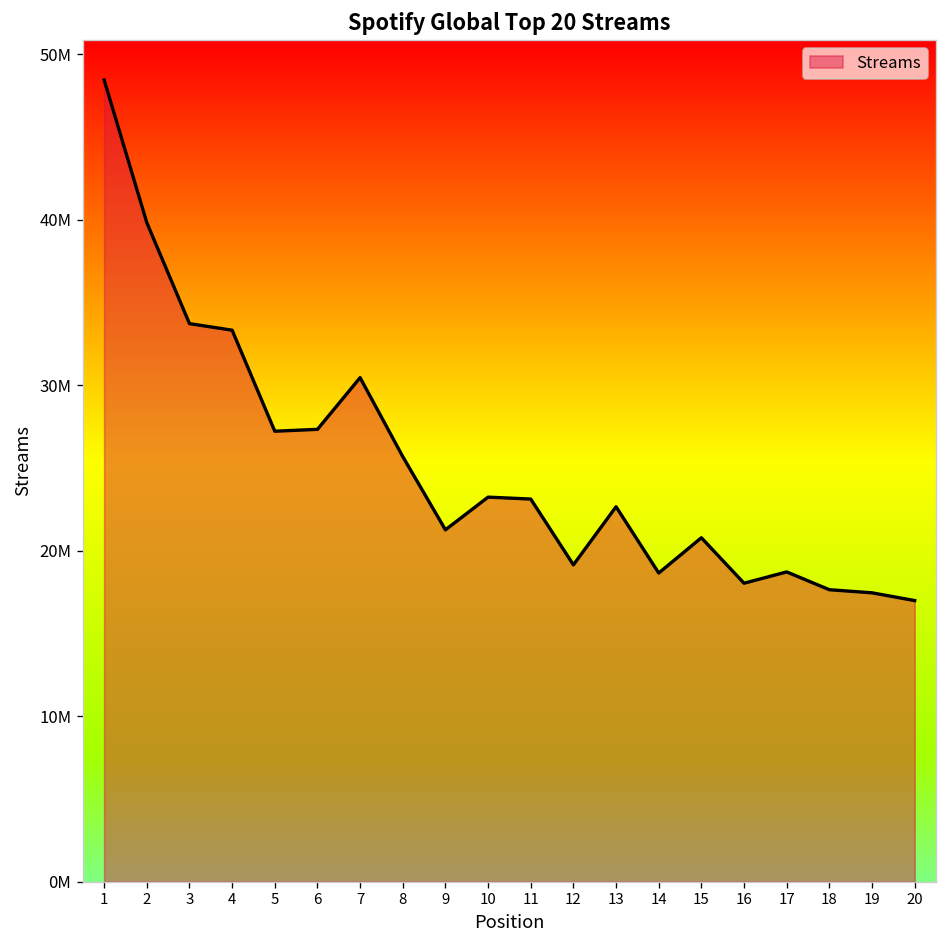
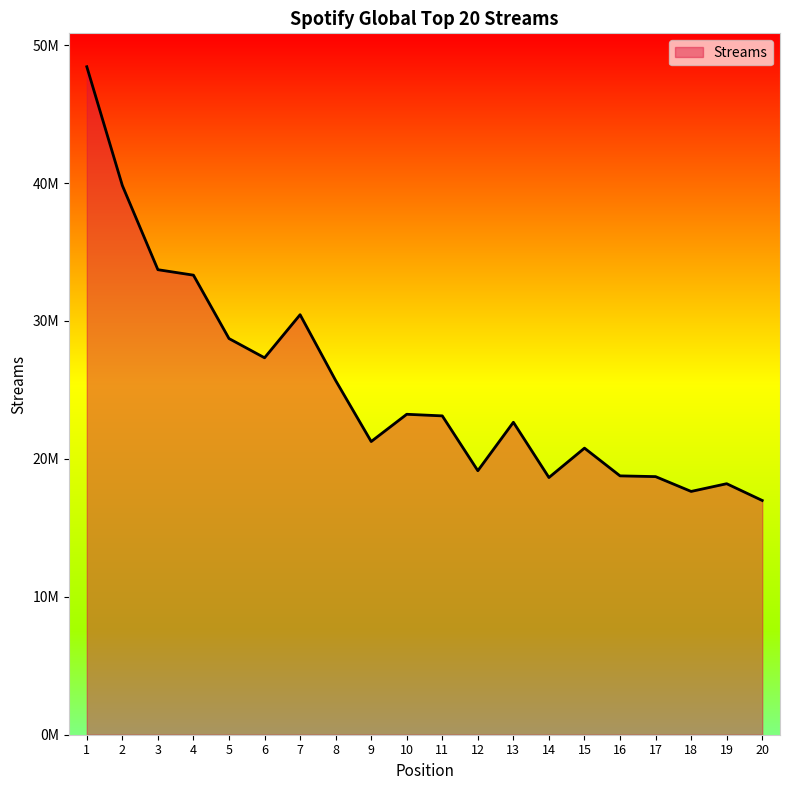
5: 27200000 -> 28700000
16: 18000000 -> 18800000
19: 17500000 -> 18200000
